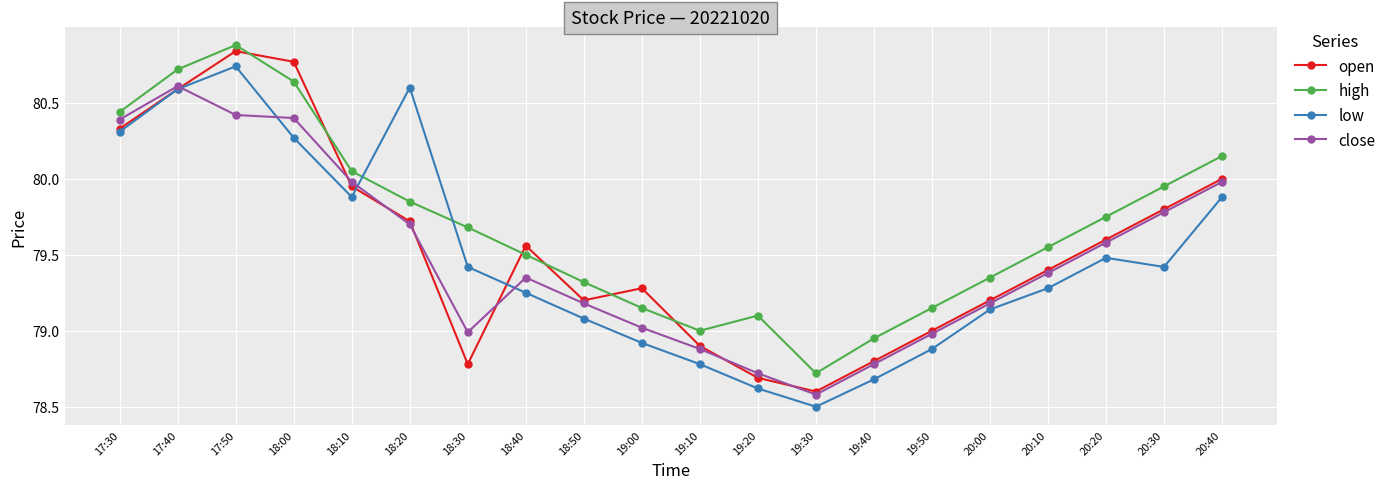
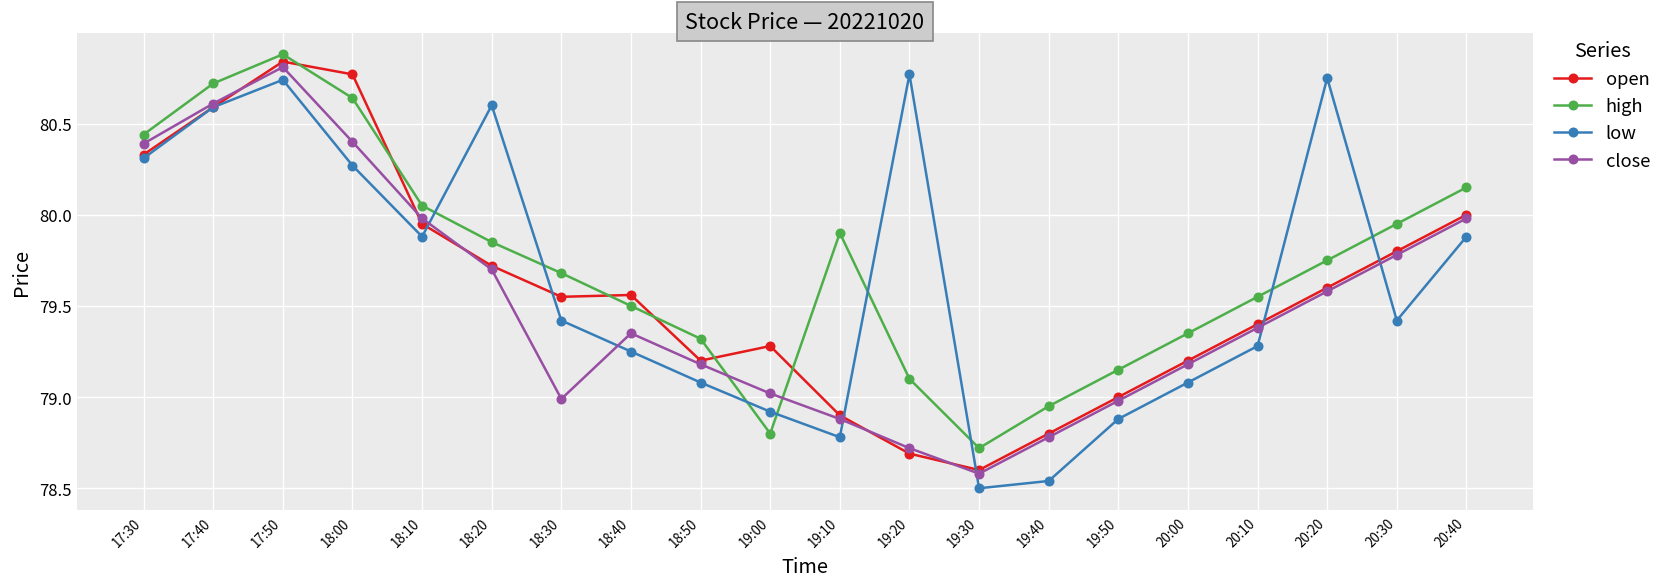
close, 17:50: 80.42 -> 80.81
open, 18:30: 78.78 -> 79.55
high, 19:00: 79.15 -> 78.80
high, 19:10: 79.0 -> 79.9
low, 19:20: 78.62 -> 80.77
low, 19:40: 78.68 -> 78.54
low, 20:00: 79.14 -> 79.08
low, 20:20: 79.48 -> 80.75
